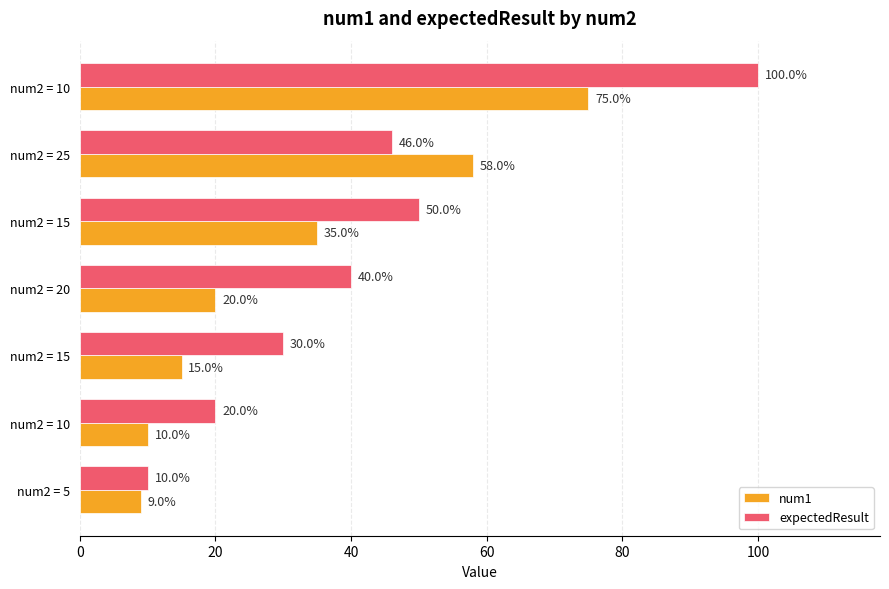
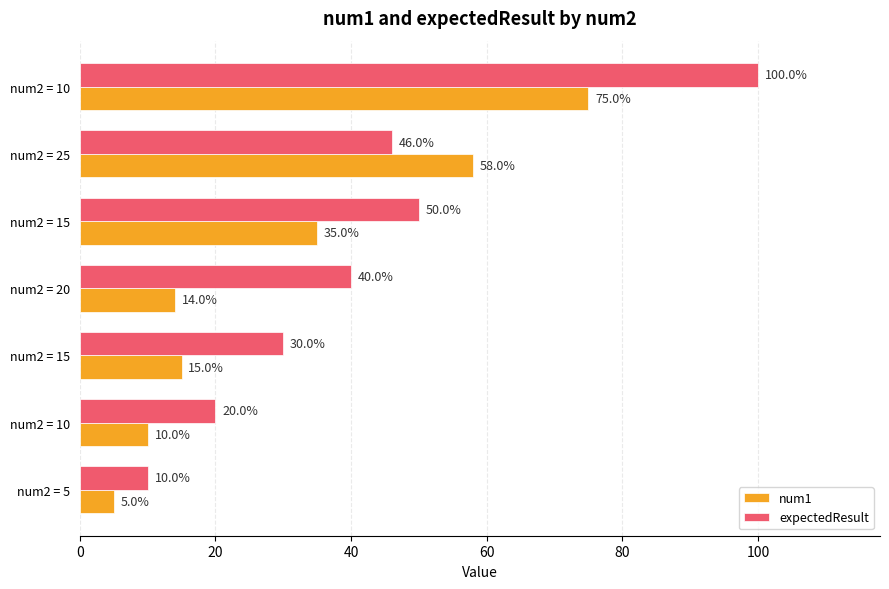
num1, num2 = 20: 20.0% -> 14.0%
num1, num2 = 5: 9.0% -> 5.0%
